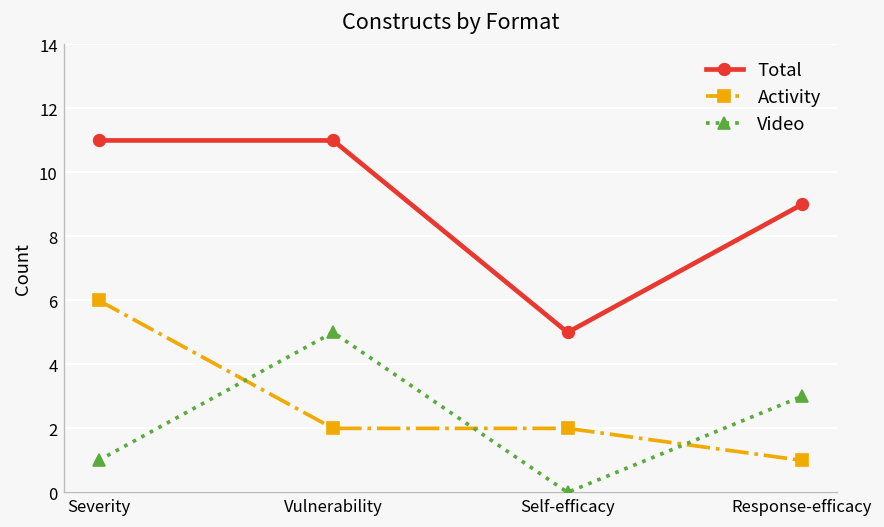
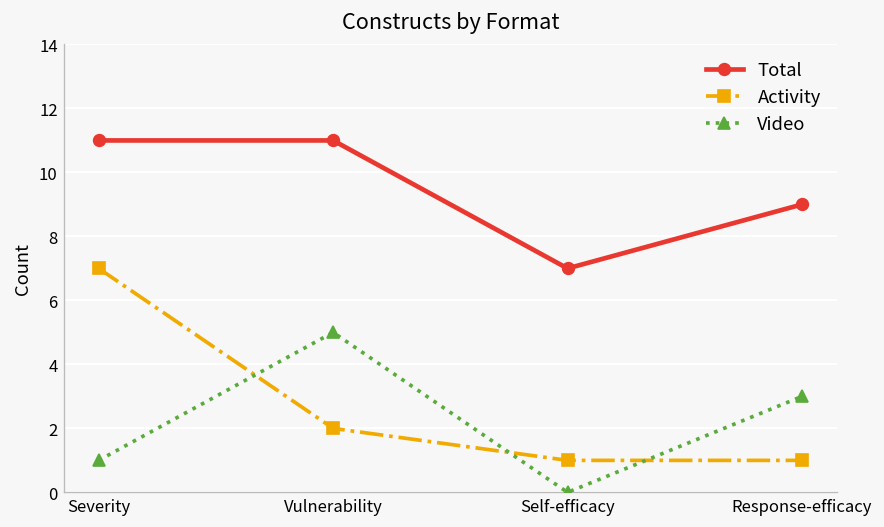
Activity, Severity: 6 -> 7
Total, Self-efficacy: 5 -> 7
Activity, Self-efficacy: 2 -> 1
